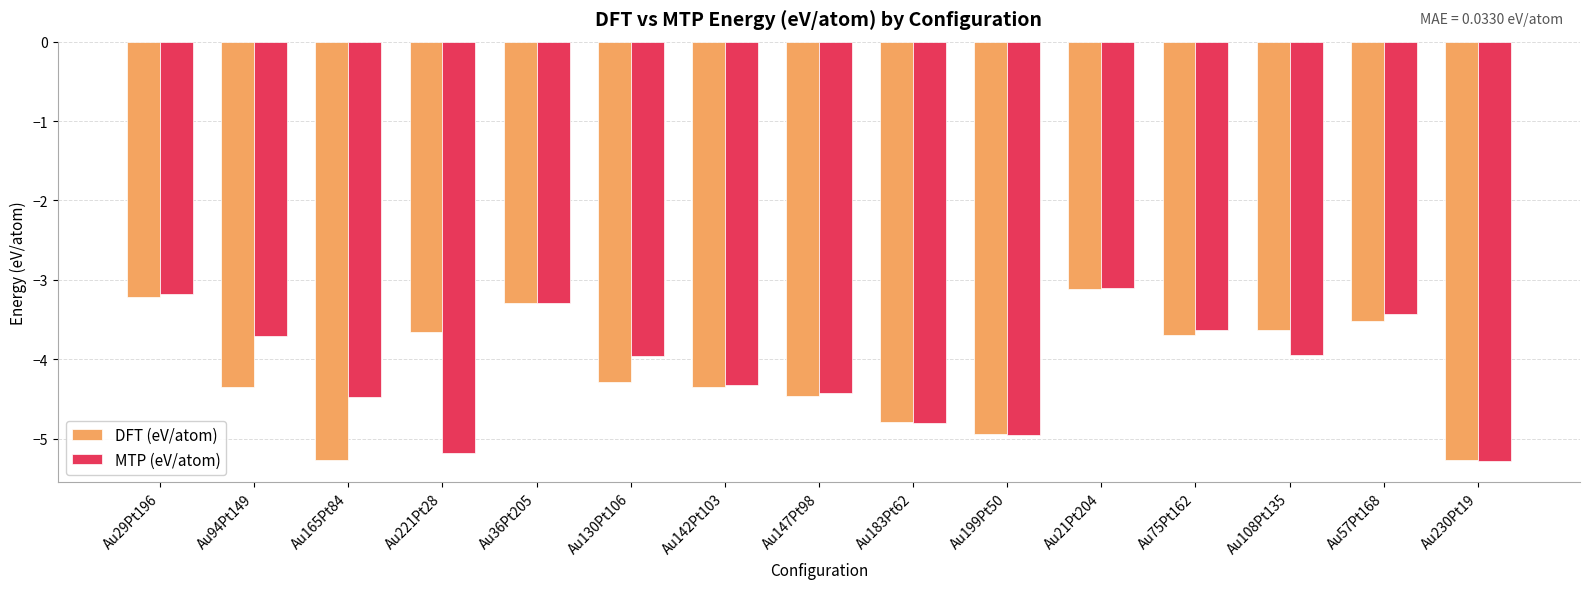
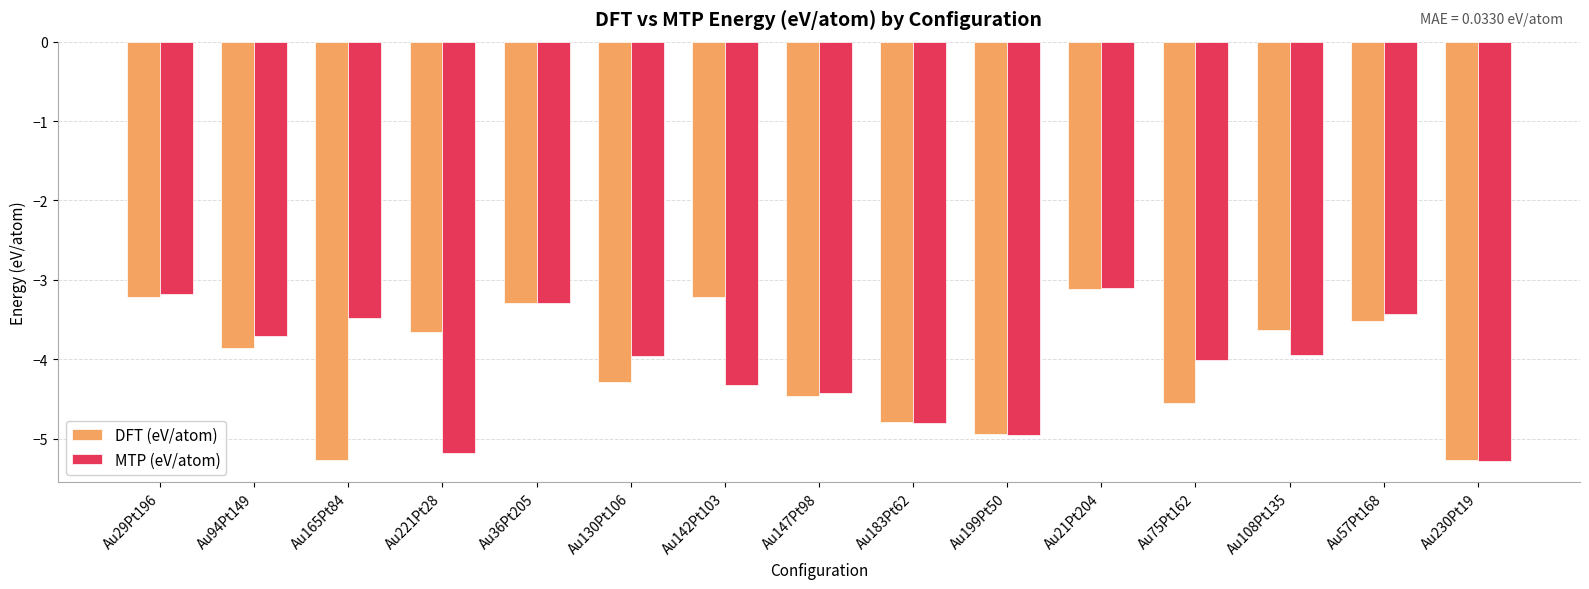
DFT (eV/atom), Au94Pt149: -4.3 -> -3.9
MTP (eV/atom), Au165Pt84: -4.5 -> -3.5
DFT (eV/atom), Au142Pt103: -4.4 -> -3.2
DFT (eV/atom), Au75Pt162: -3.7 -> -4.6
MTP (eV/atom), Au75Pt162: -3.6 -> -4.0
